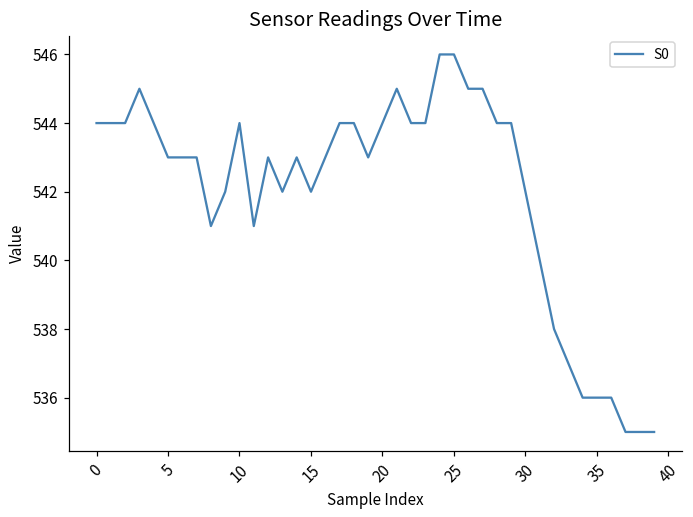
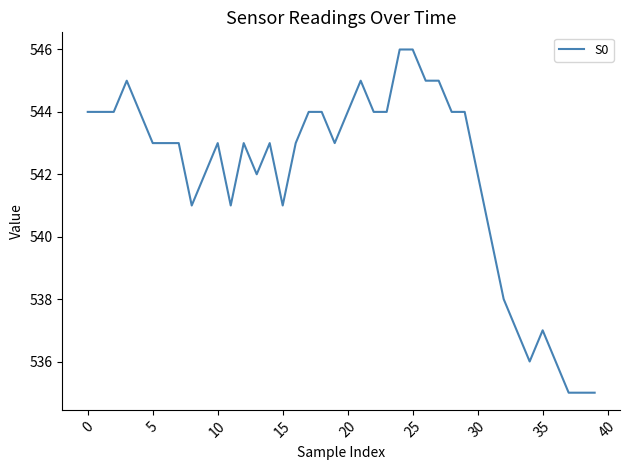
10: 544 -> 543
15: 542 -> 541
35: 536 -> 537
